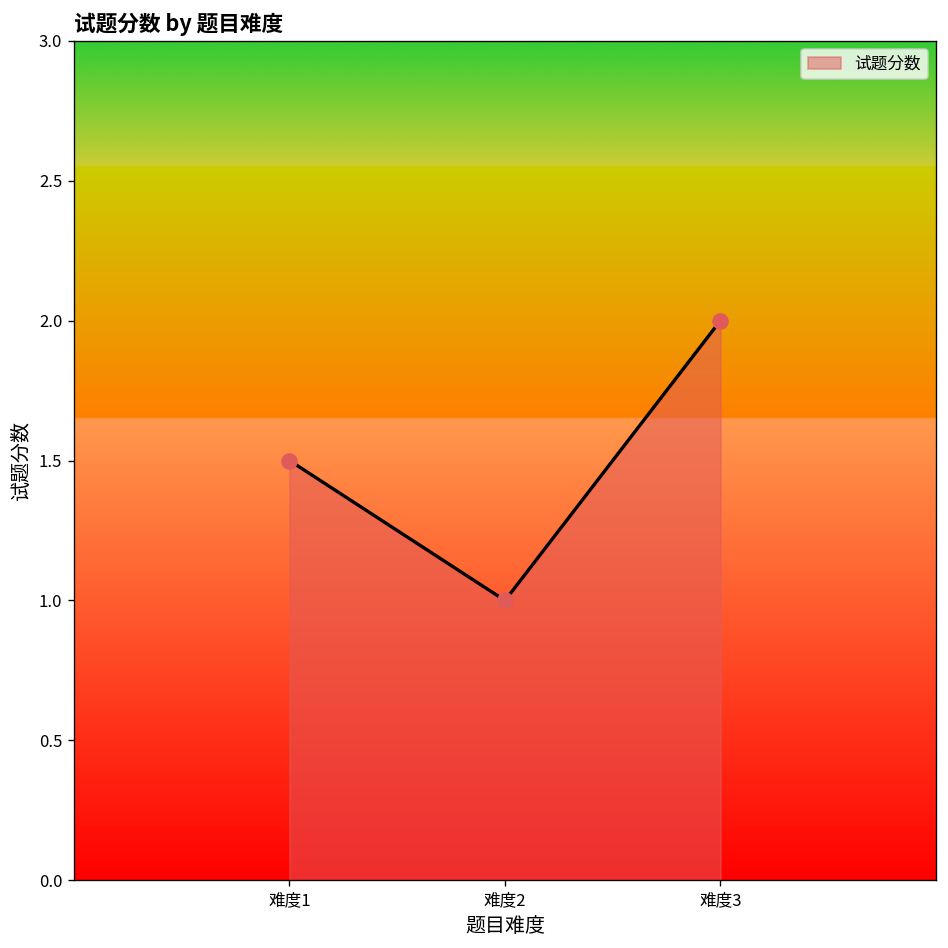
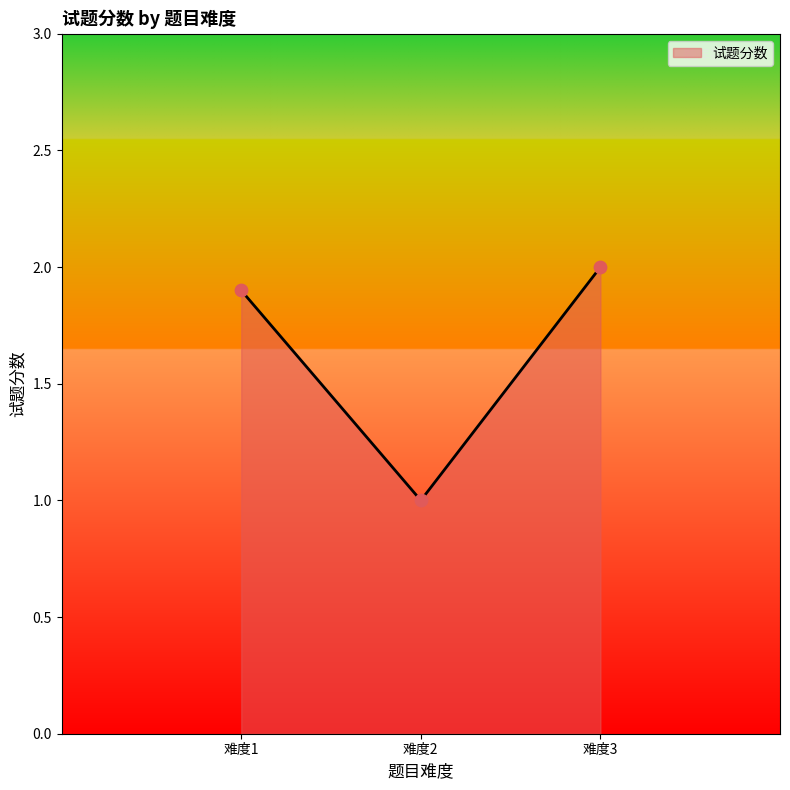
难度1: 1.5 -> 1.9
